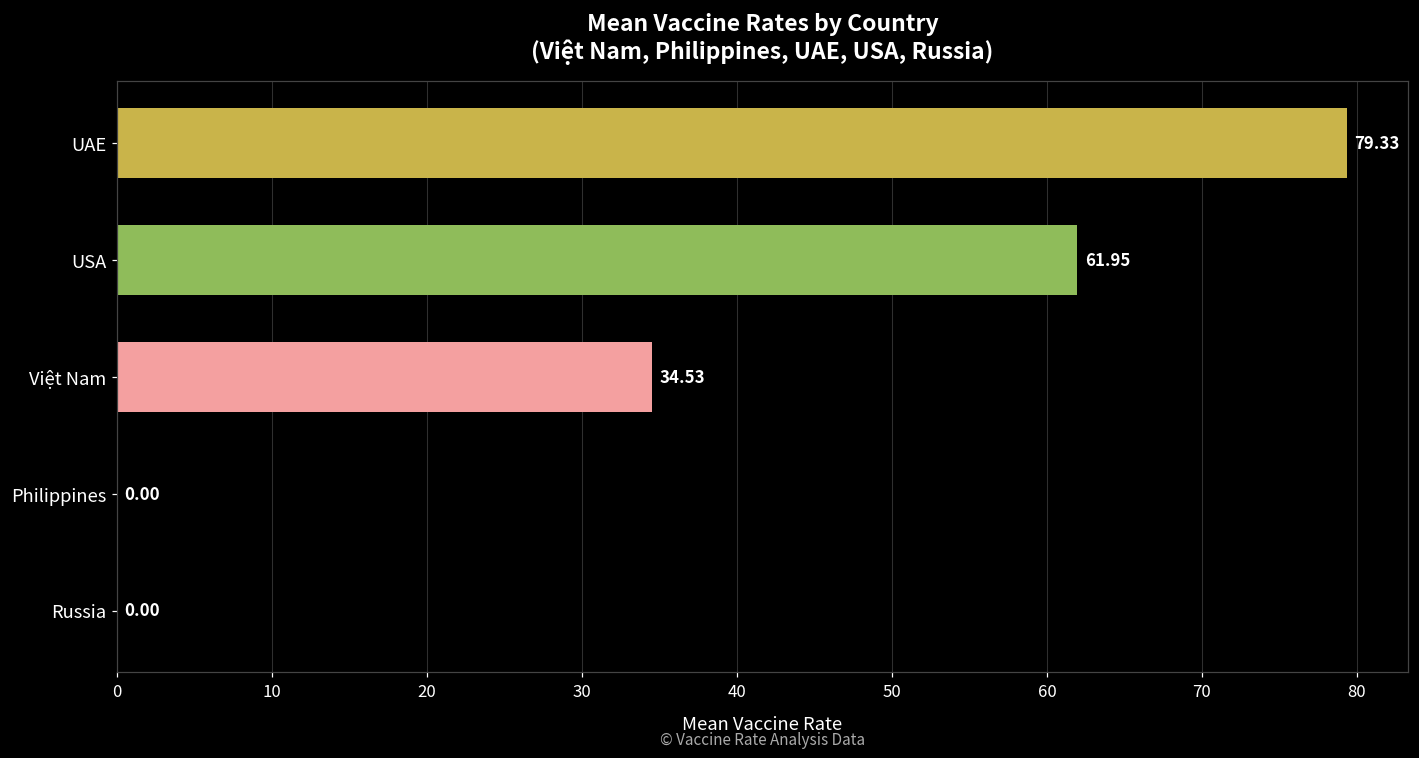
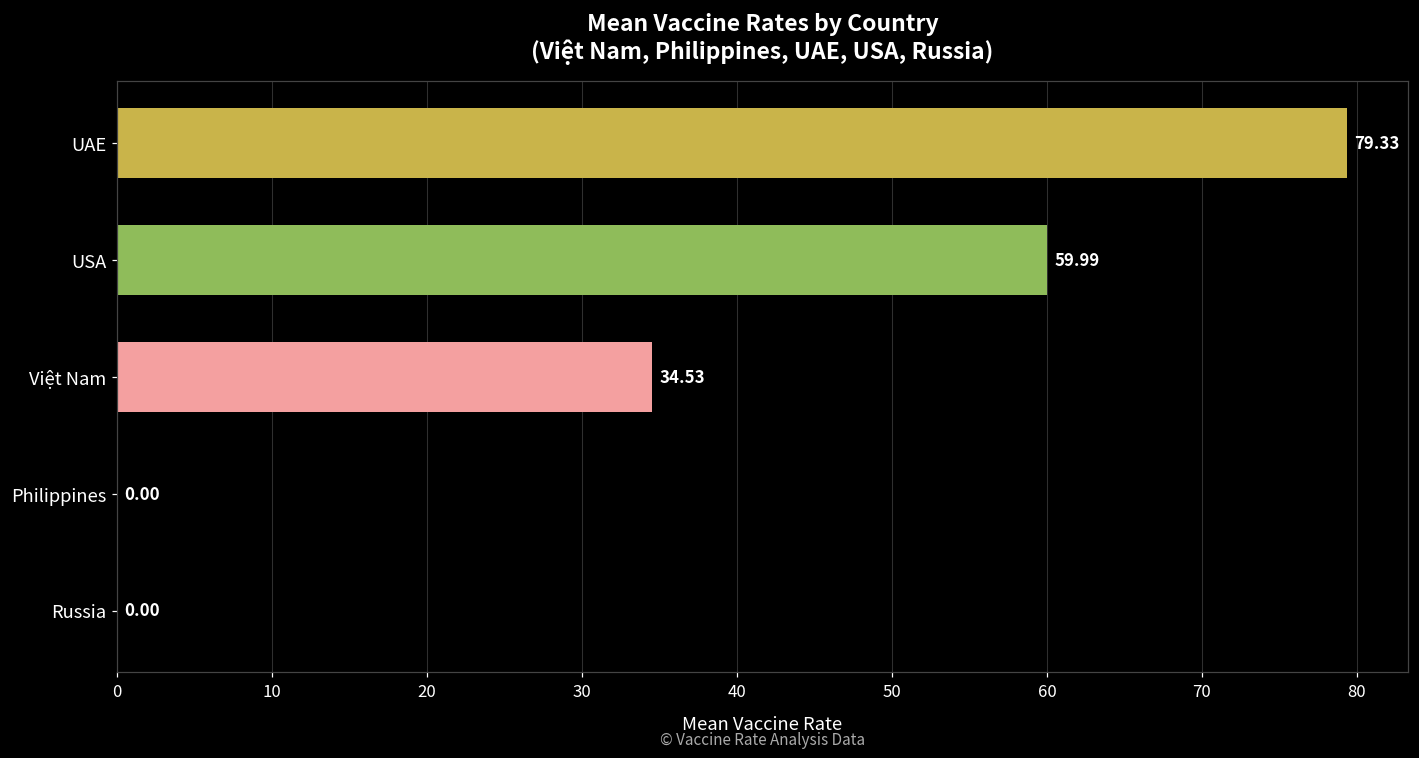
USA: 61.95 -> 59.99
